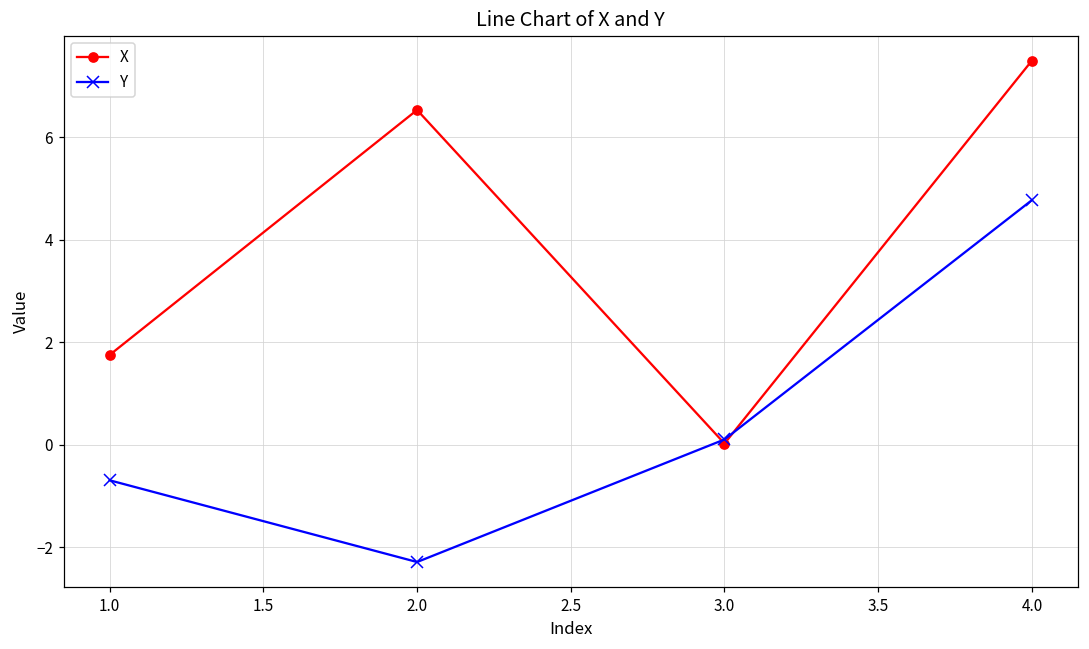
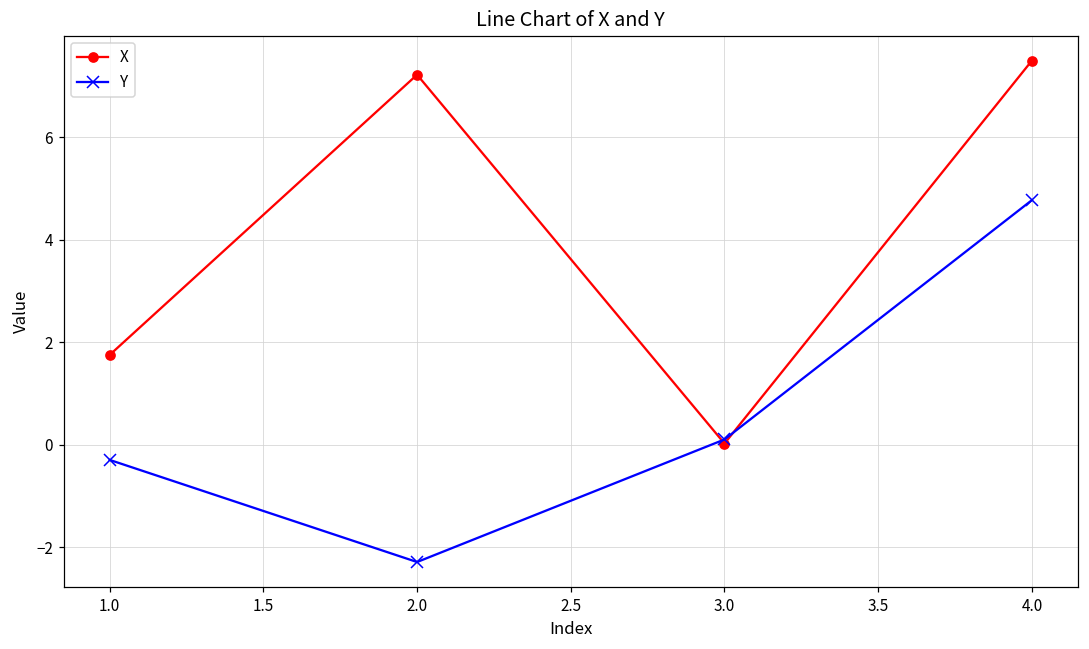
Y, 1.0: -0.7 -> -0.3
X, 2.0: 6.5 -> 7.2
